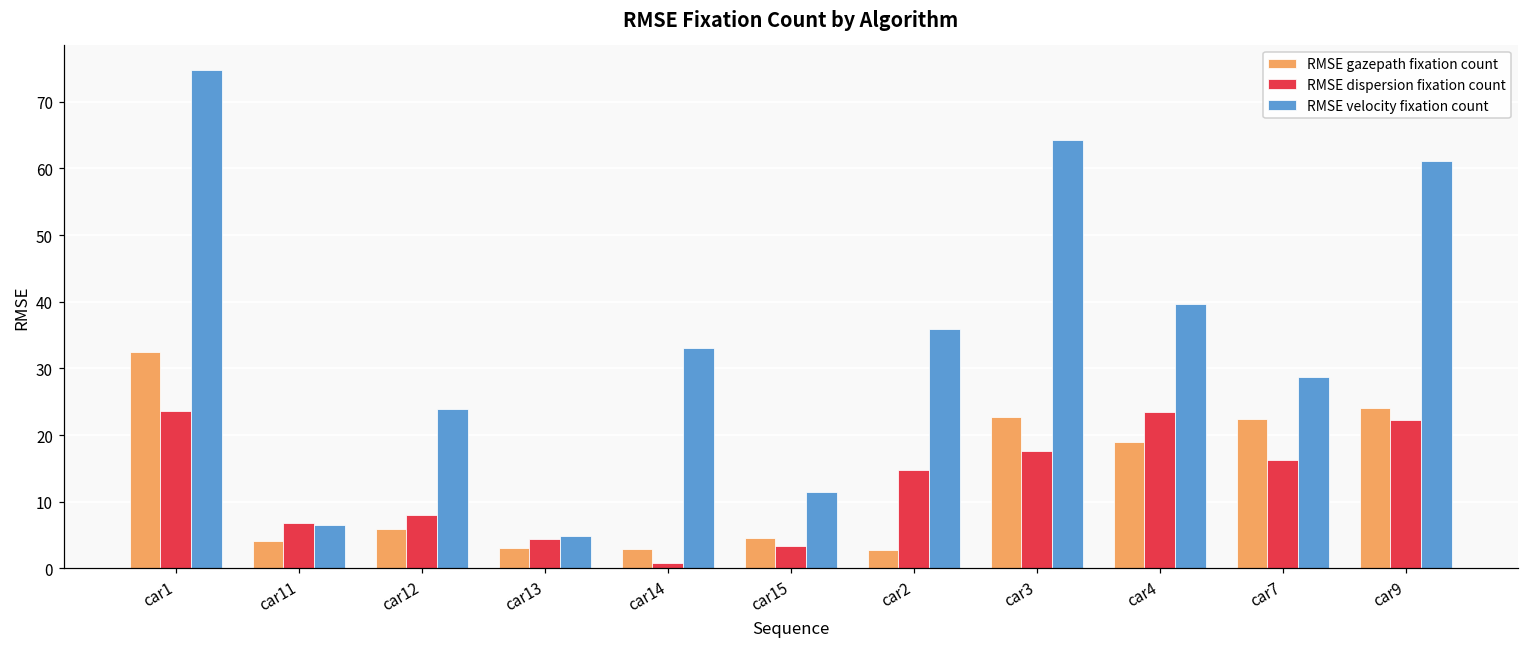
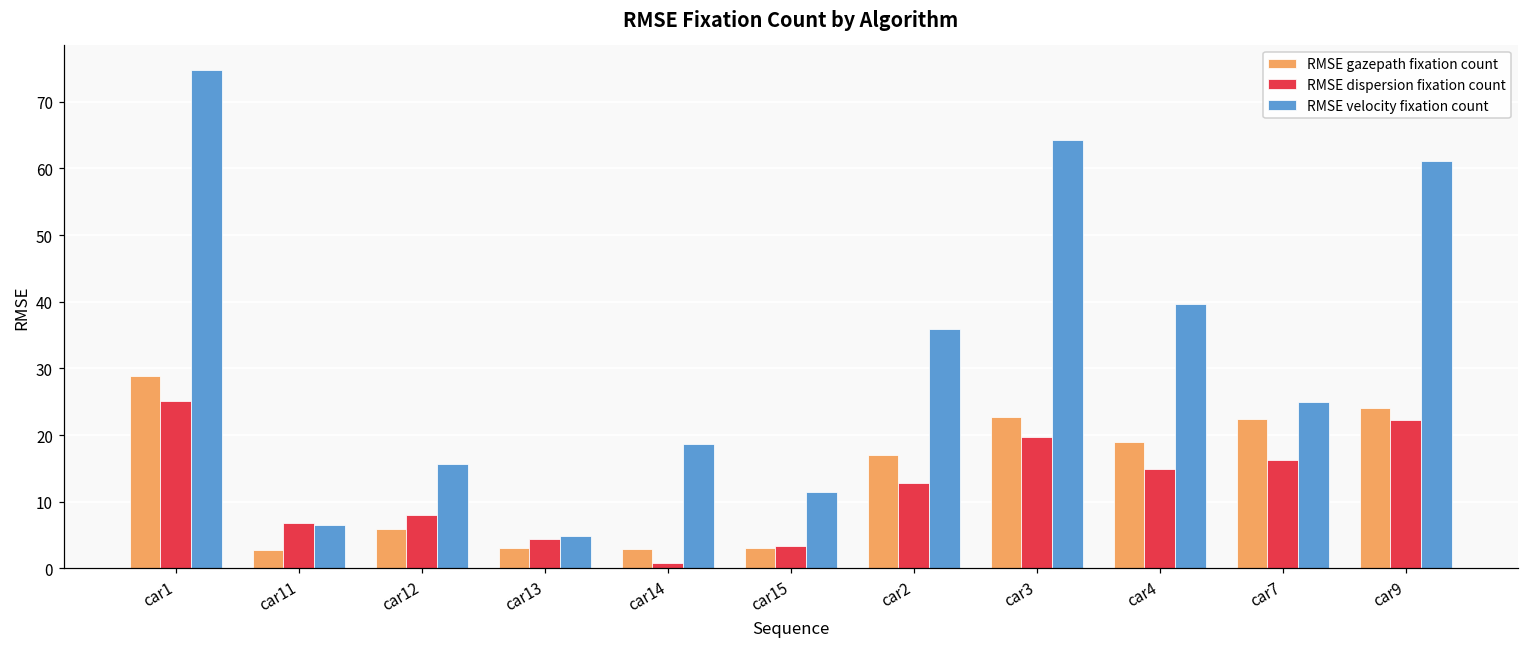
RMSE gazepath fixation count, car1: 32 -> 29
RMSE dispersion fixation count, car1: 24 -> 25
RMSE gazepath fixation count, car11: 4 -> 3
RMSE velocity fixation count, car12: 24 -> 16
RMSE velocity fixation count, car14: 33 -> 19
RMSE gazepath fixation count, car15: 5 -> 3
RMSE gazepath fixation count, car2: 3 -> 17
RMSE dispersion fixation count, car2: 15 -> 13
RMSE dispersion fixation count, car3: 18 -> 20
RMSE dispersion fixation count, car4: 23 -> 15
RMSE velocity fixation count, car7: 29 -> 25
